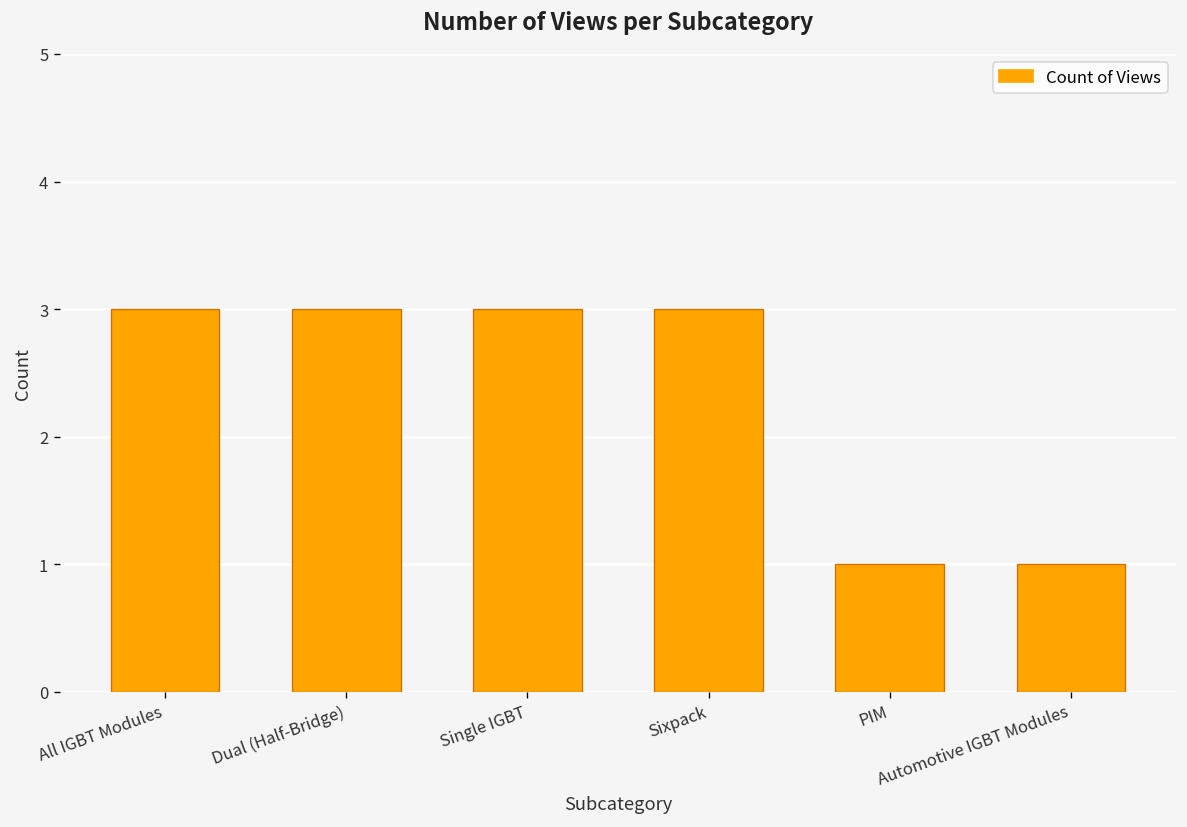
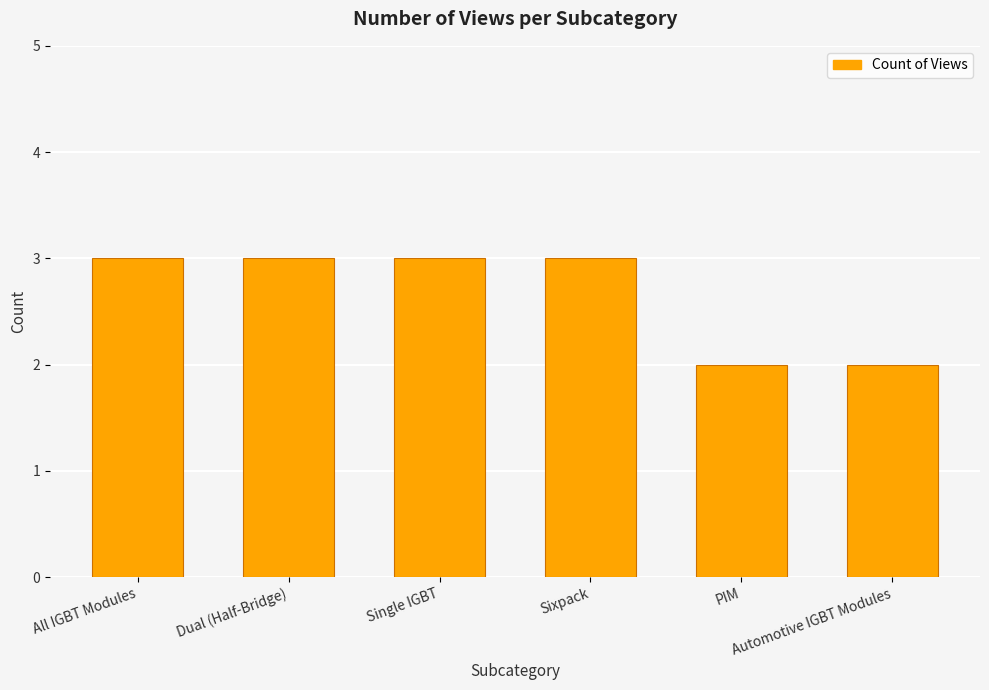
PIM: 1 -> 2
Automotive IGBT Modules: 1 -> 2
